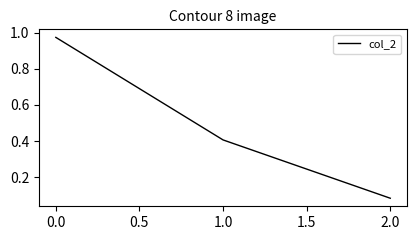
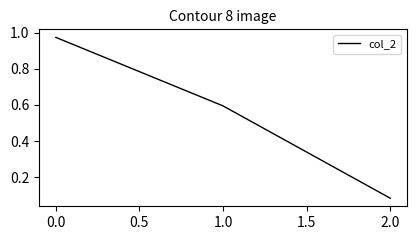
1.0: 0.41 -> 0.59
